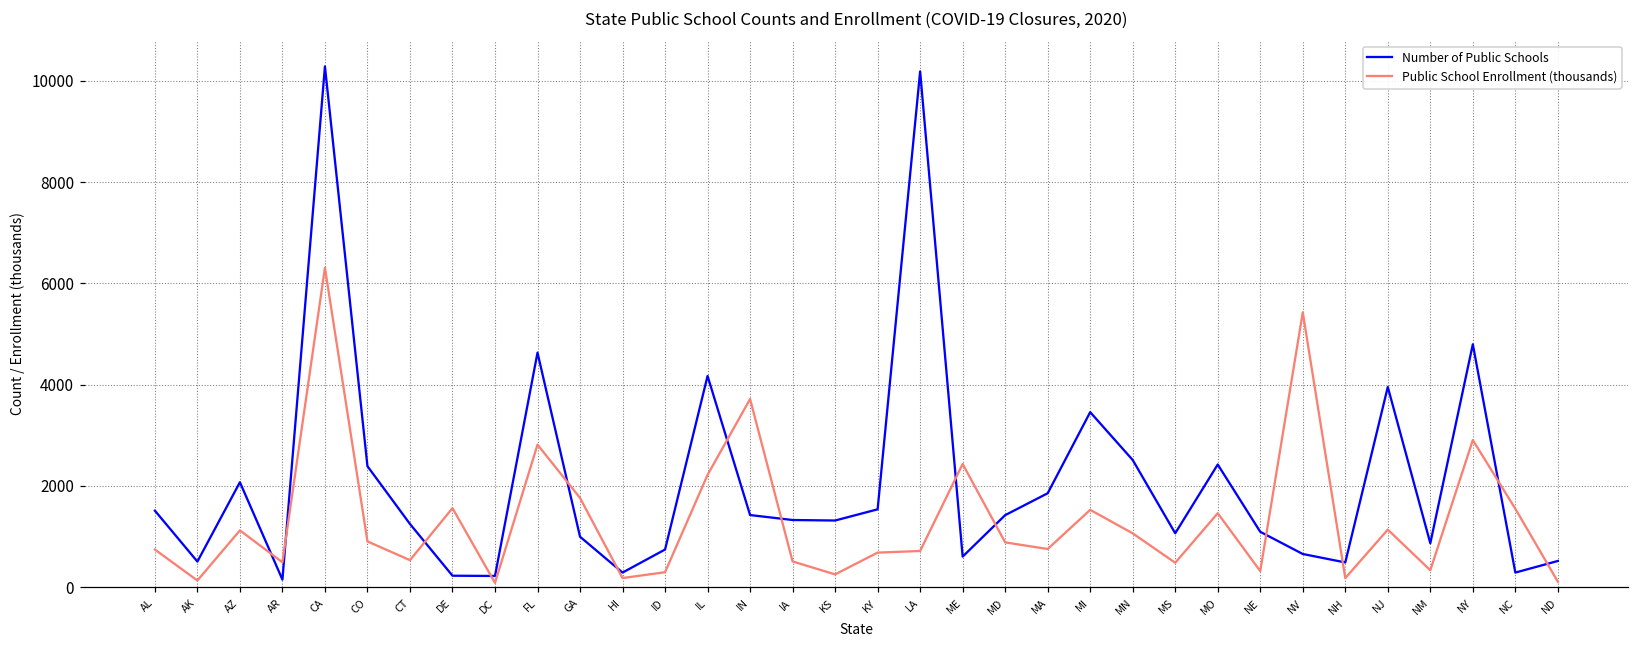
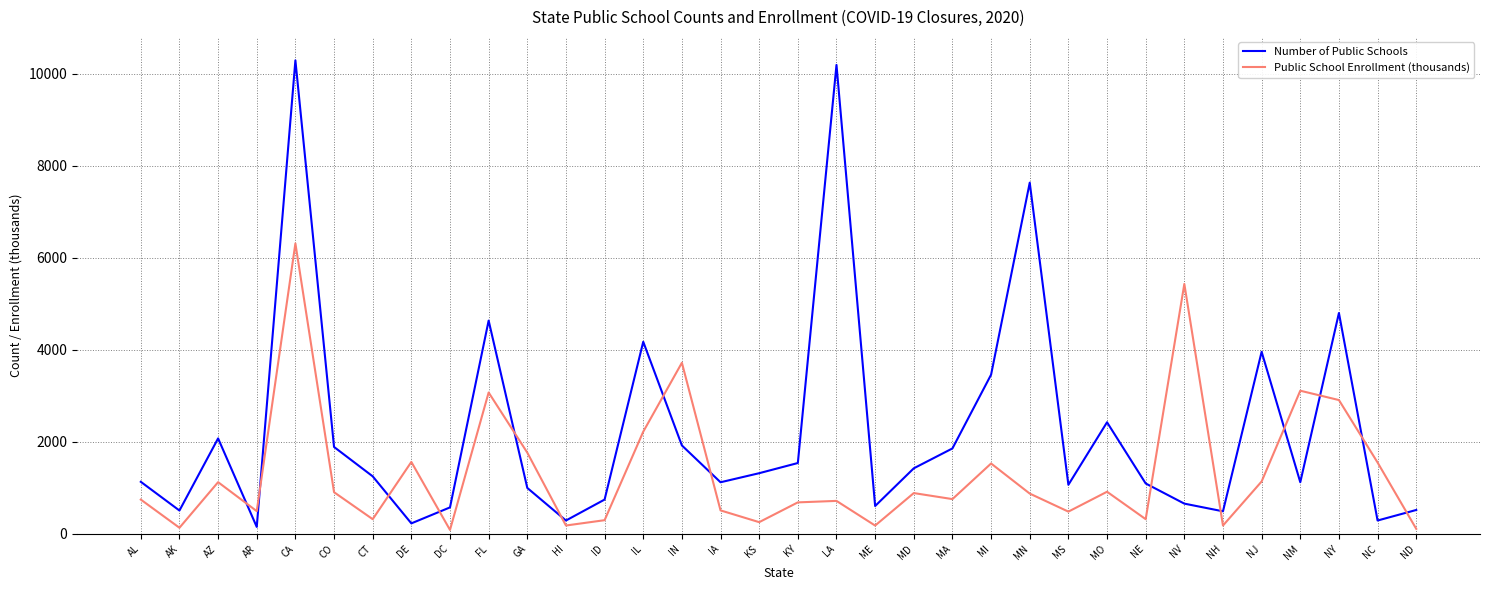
Number of Public Schools, AL: 1500 -> 1100
Number of Public Schools, CO: 2400 -> 1900
Public School Enrollment (thousands), CT: 500 -> 300
Number of Public Schools, DC: 200 -> 600
Public School Enrollment (thousands), FL: 2800 -> 3100
Number of Public Schools, IN: 1400 -> 1900
Number of Public Schools, IA: 1300 -> 1100
Public School Enrollment (thousands), ME: 2400 -> 200
Number of Public Schools, MN: 2500 -> 7600
Public School Enrollment (thousands), MN: 1100 -> 900
Public School Enrollment (thousands), MO: 1500 -> 900
Number of Public Schools, NM: 900 -> 1100
Public School Enrollment (thousands), NM: 300 -> 3100
